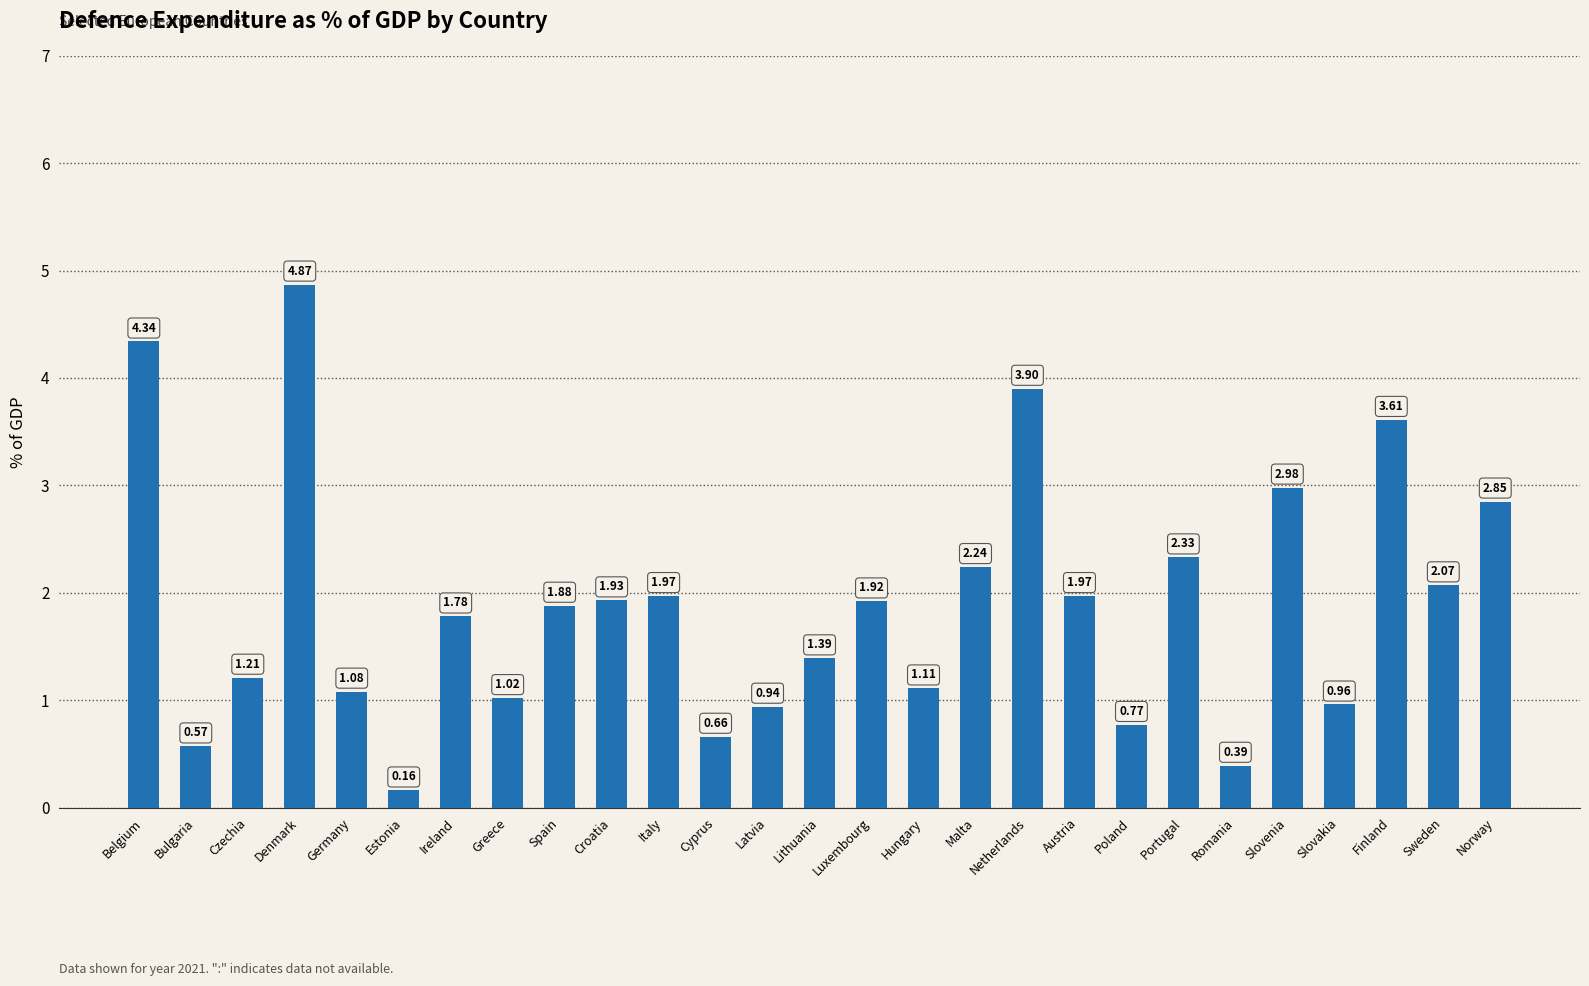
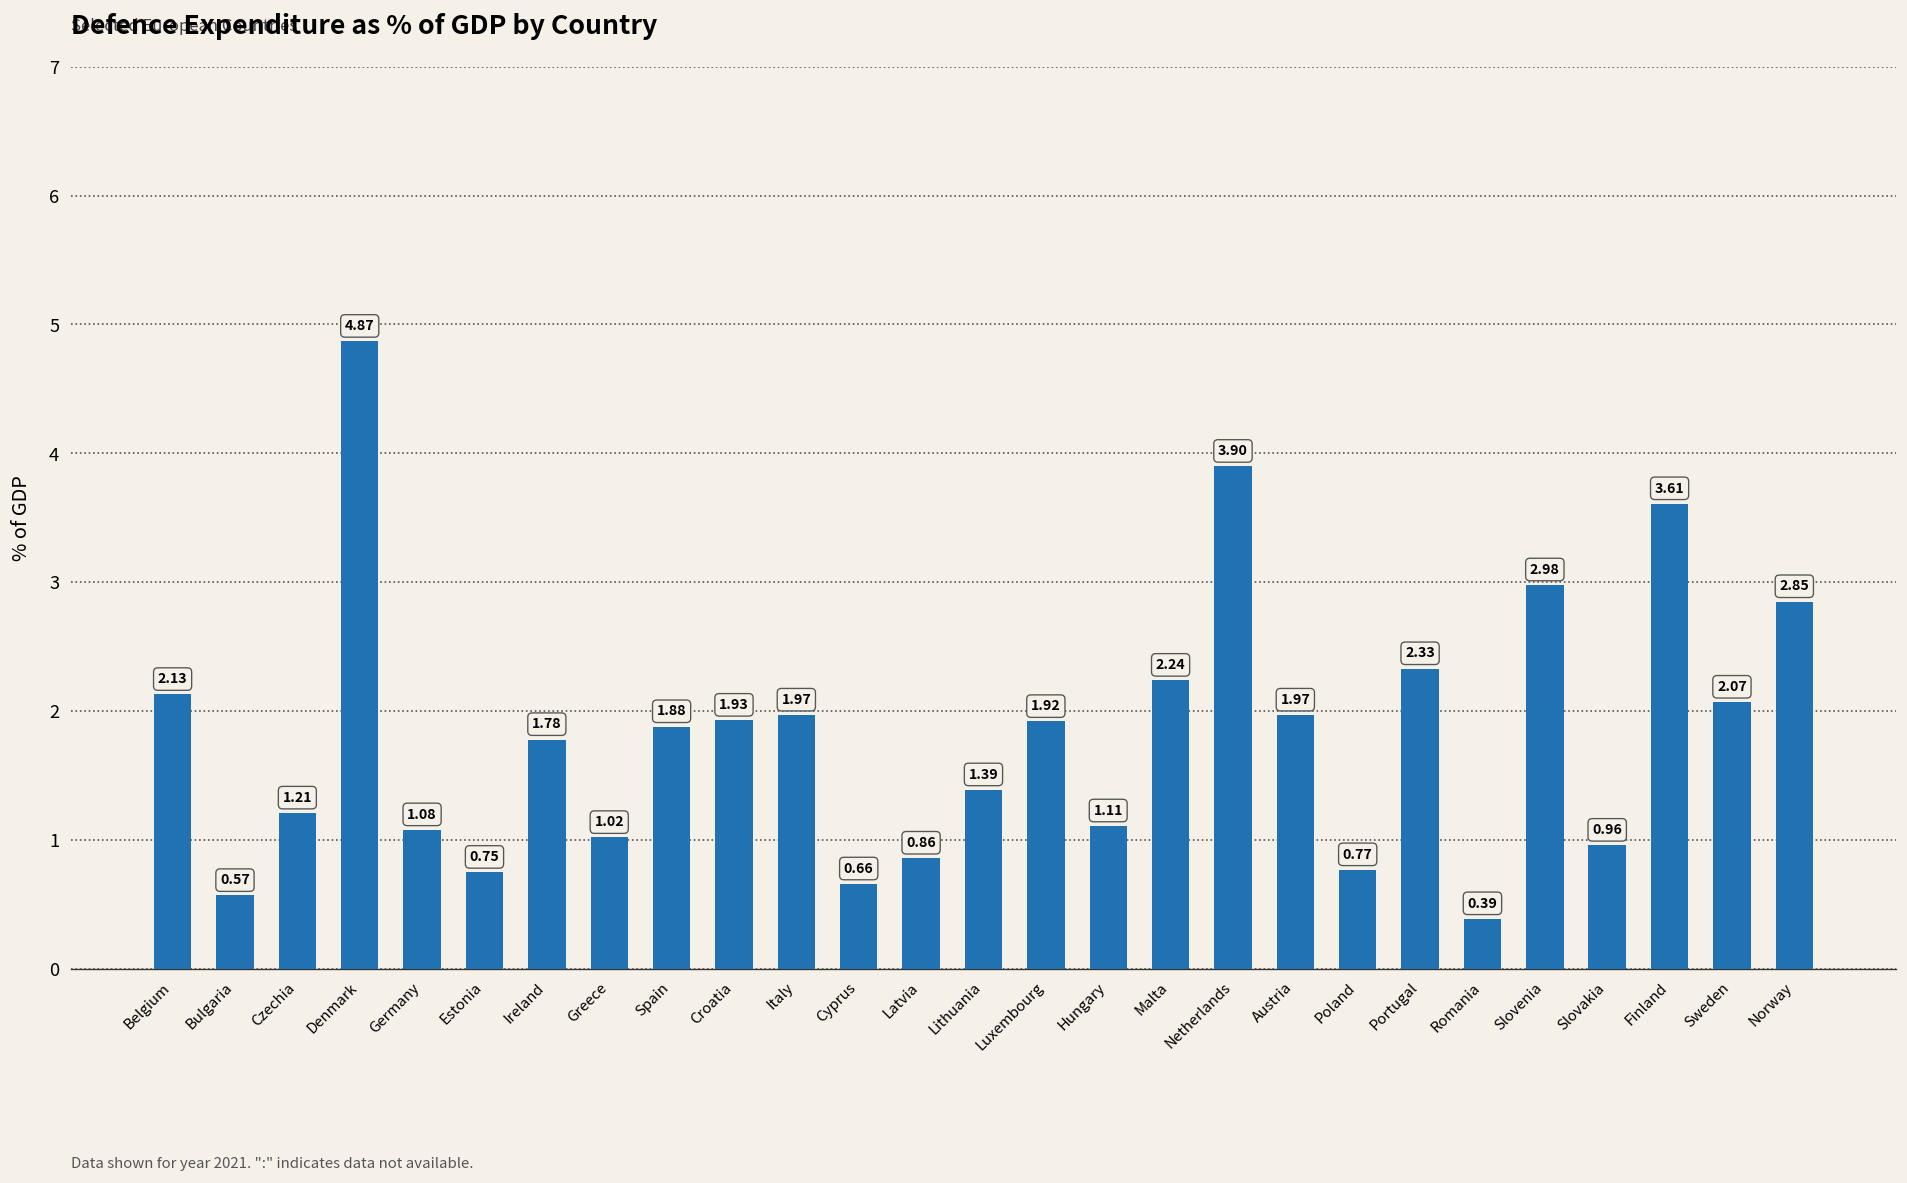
Belgium: 4.34 -> 2.13
Estonia: 0.16 -> 0.75
Latvia: 0.94 -> 0.86
